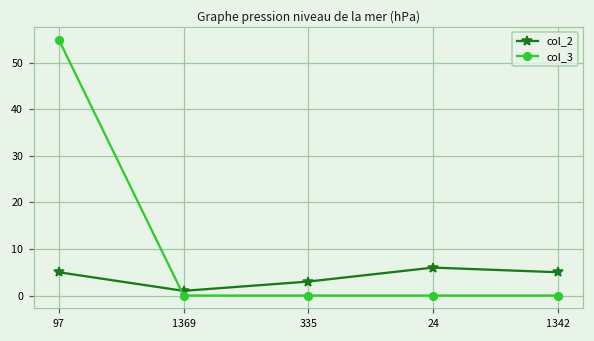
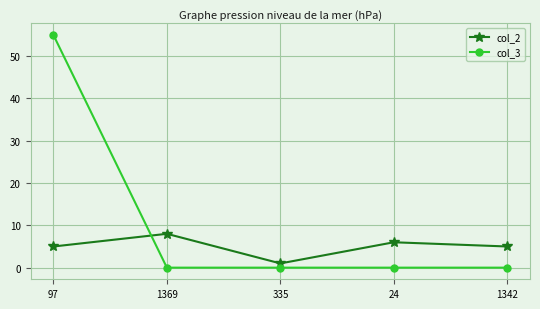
col_2, 1369: 1 -> 8
col_2, 335: 3 -> 1
